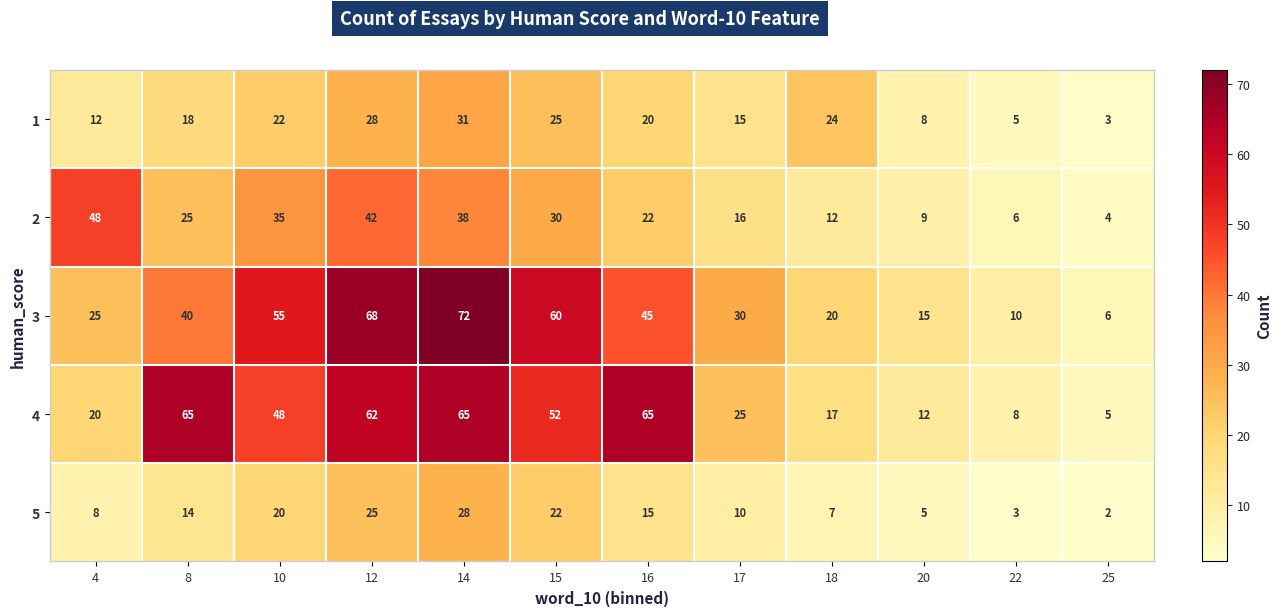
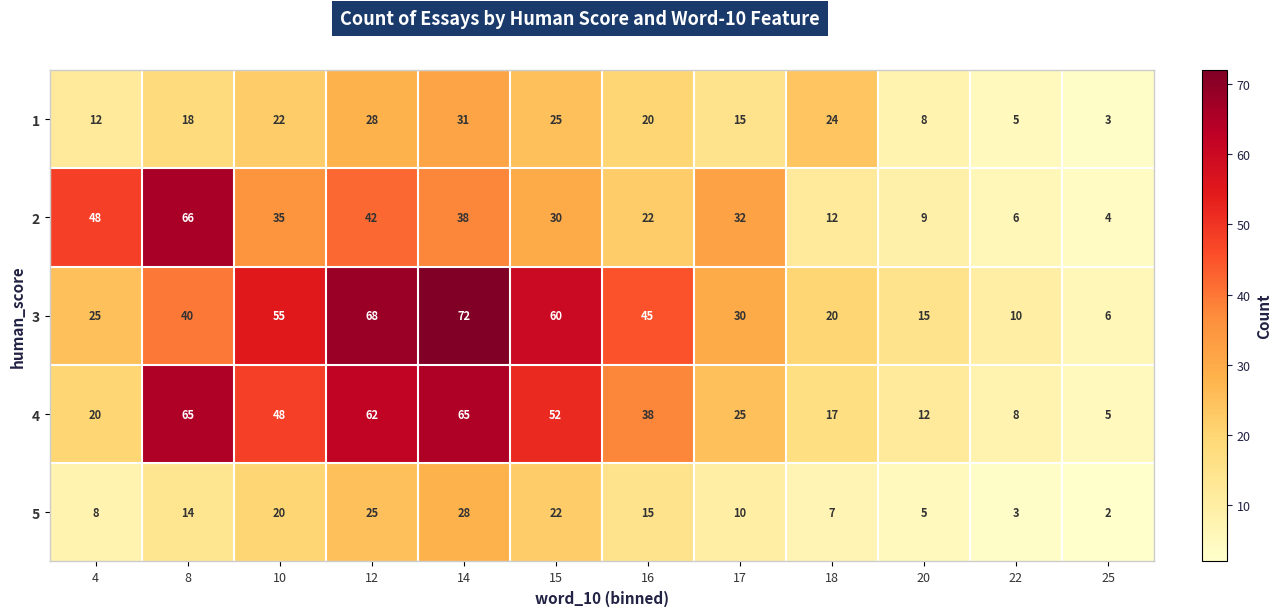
2, 8: 25 -> 66
2, 17: 16 -> 32
4, 16: 65 -> 38
